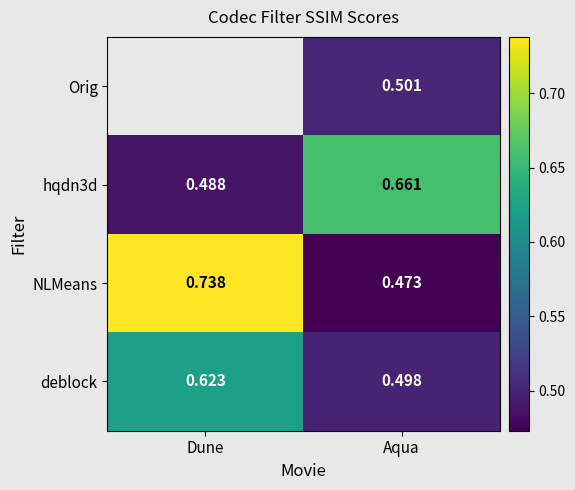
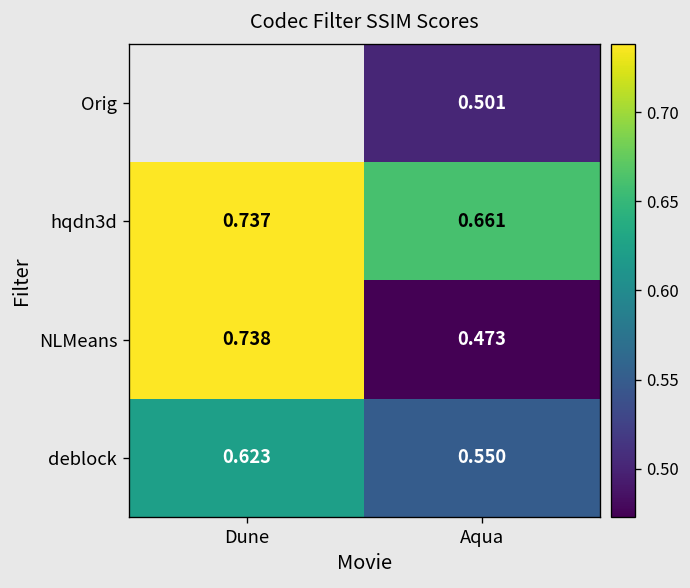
hqdn3d, Dune: 0.488 -> 0.737
deblock, Aqua: 0.498 -> 0.550
